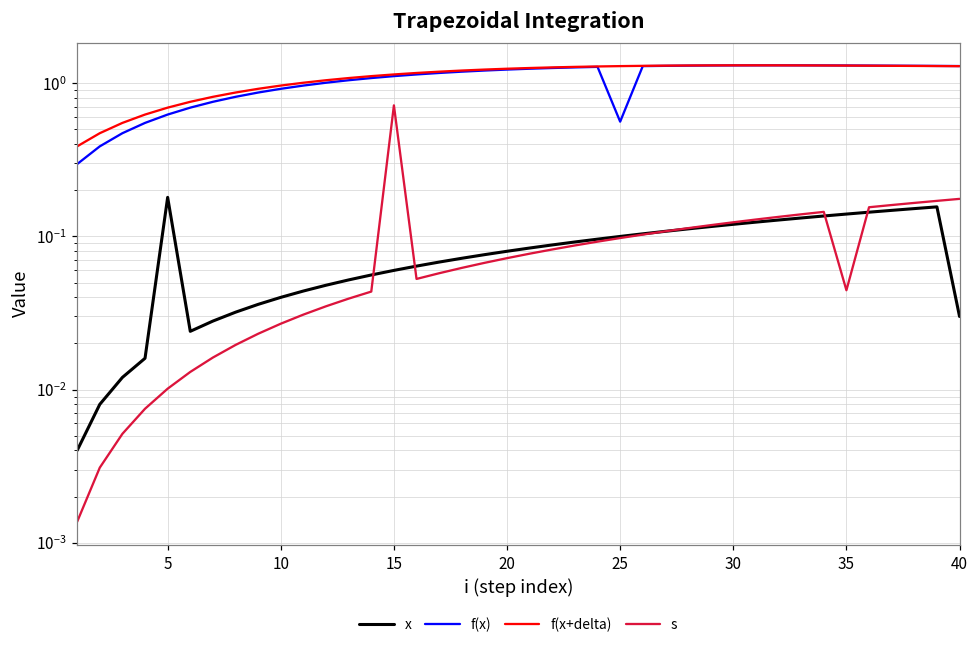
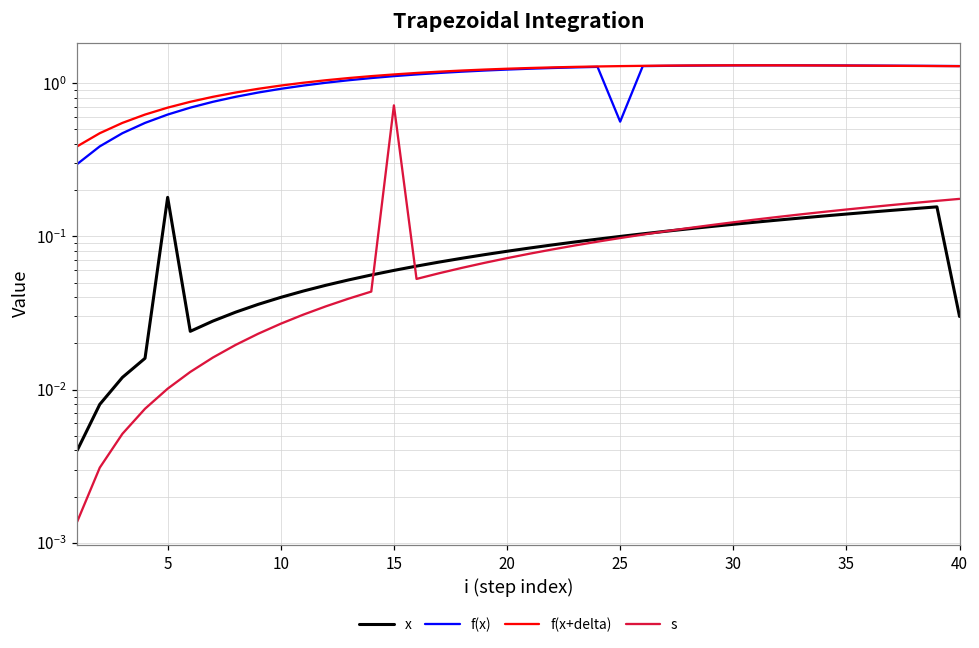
s, 35: 0.045 -> 0.15
